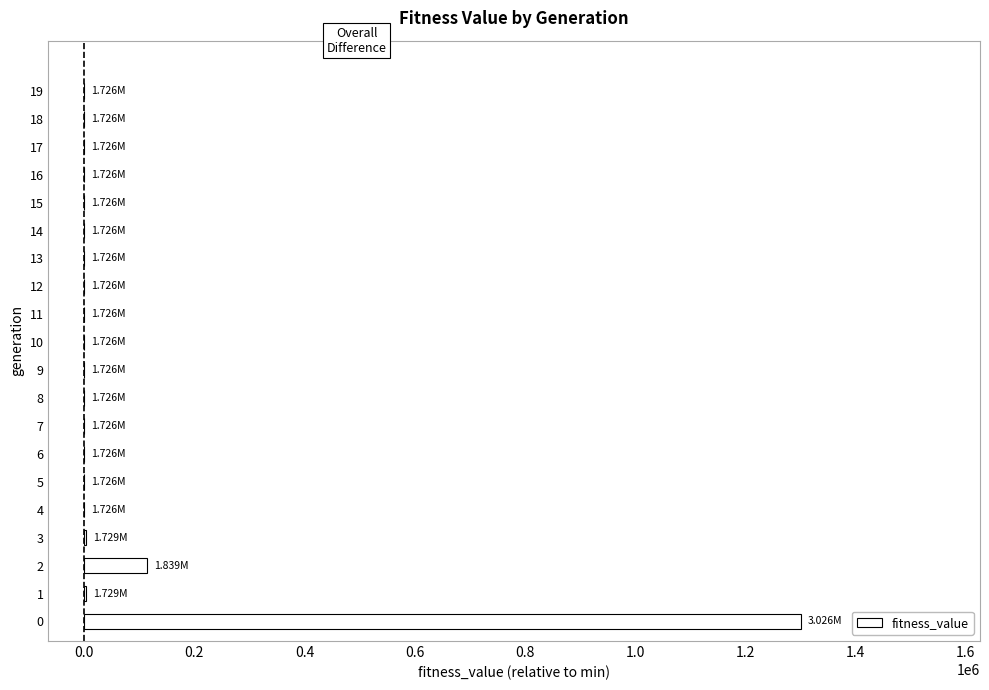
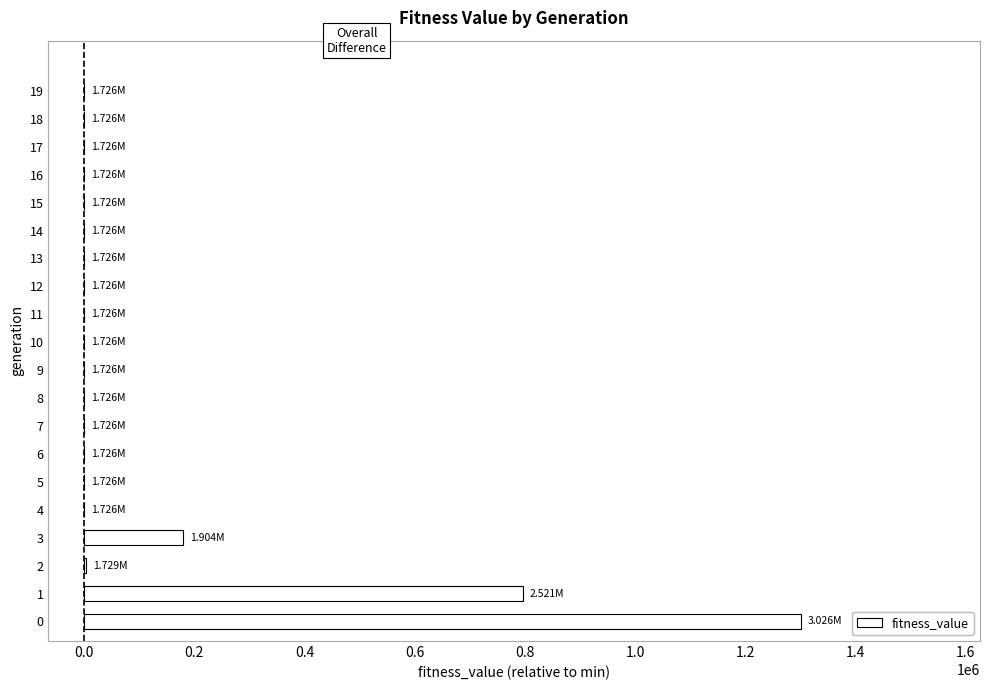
3: 1.729M -> 1.904M
2: 1.839M -> 1.729M
1: 1.729M -> 2.521M
